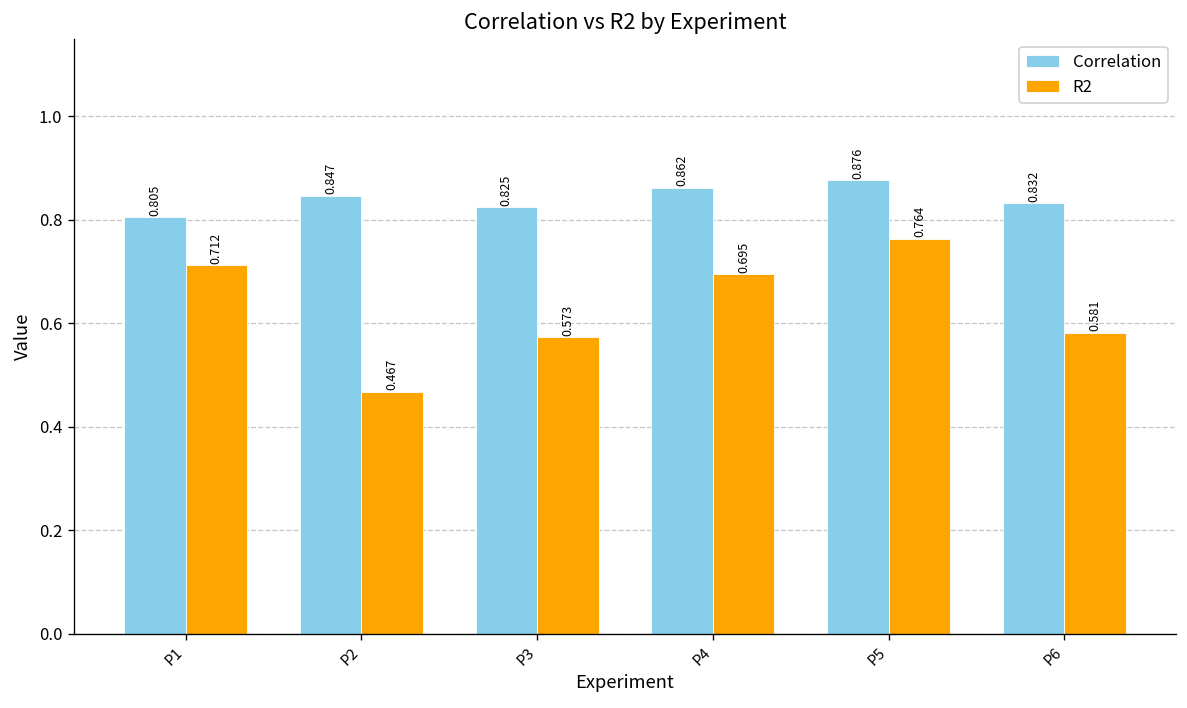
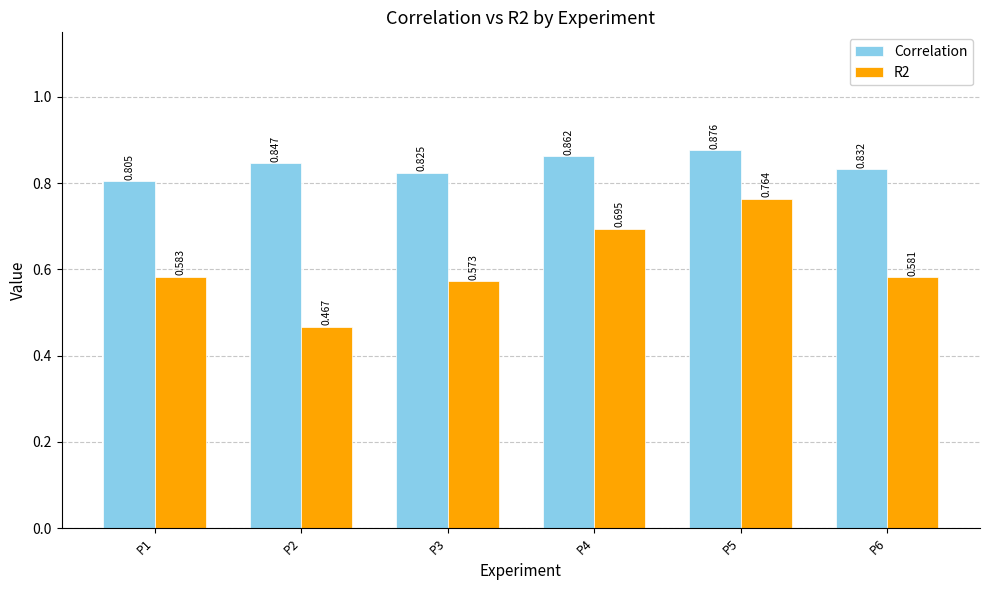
R2, P1: 0.712 -> 0.583
